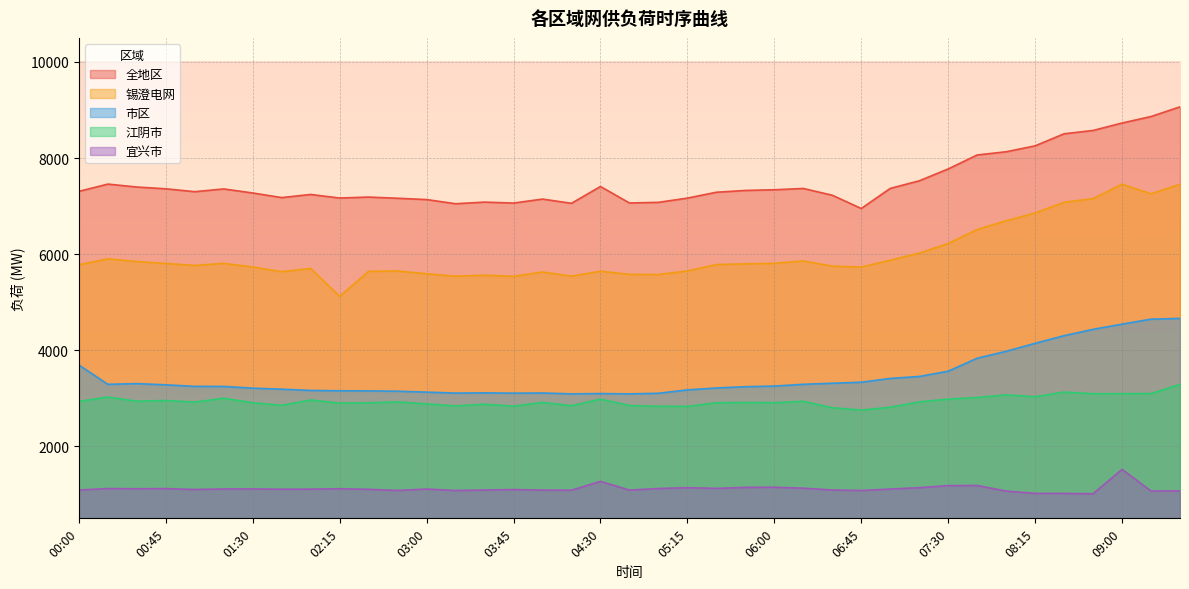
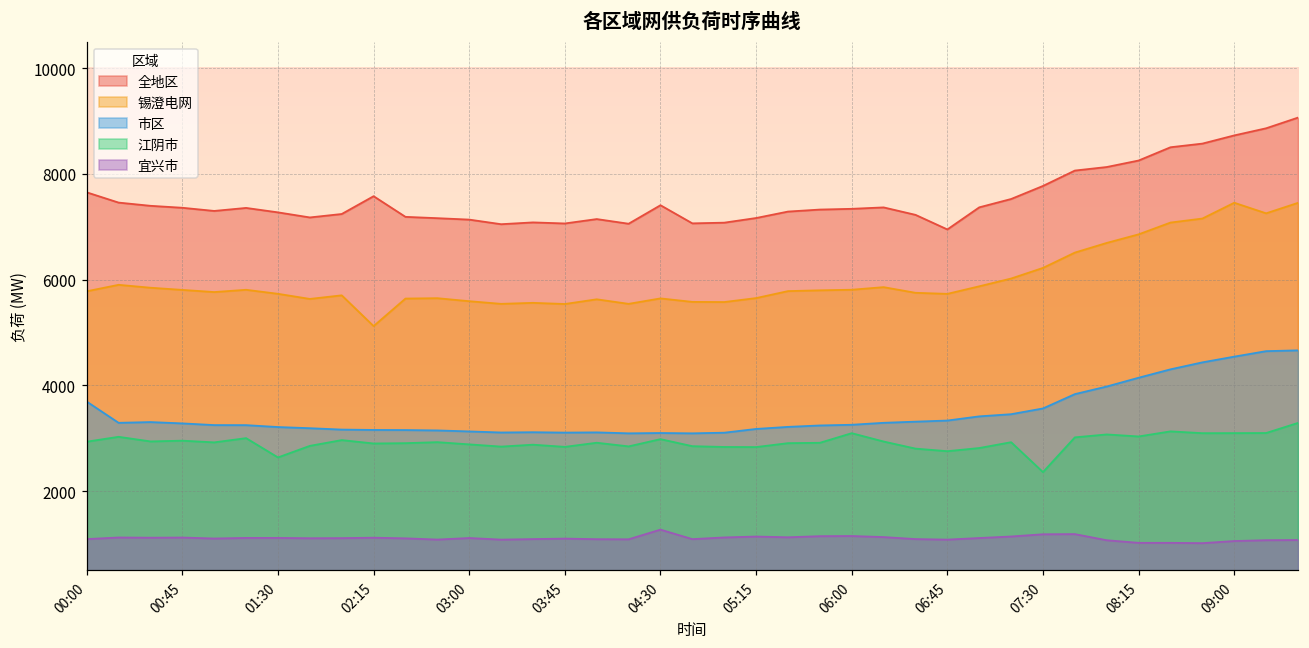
全地区, 00:00: 7300 -> 7700
江阴市, 01:30: 2900 -> 2600
全地区, 02:15: 7200 -> 7600
江阴市, 06:00: 2900 -> 3100
江阴市, 07:30: 3000 -> 2400
宜兴市, 09:00: 1500 -> 1100
